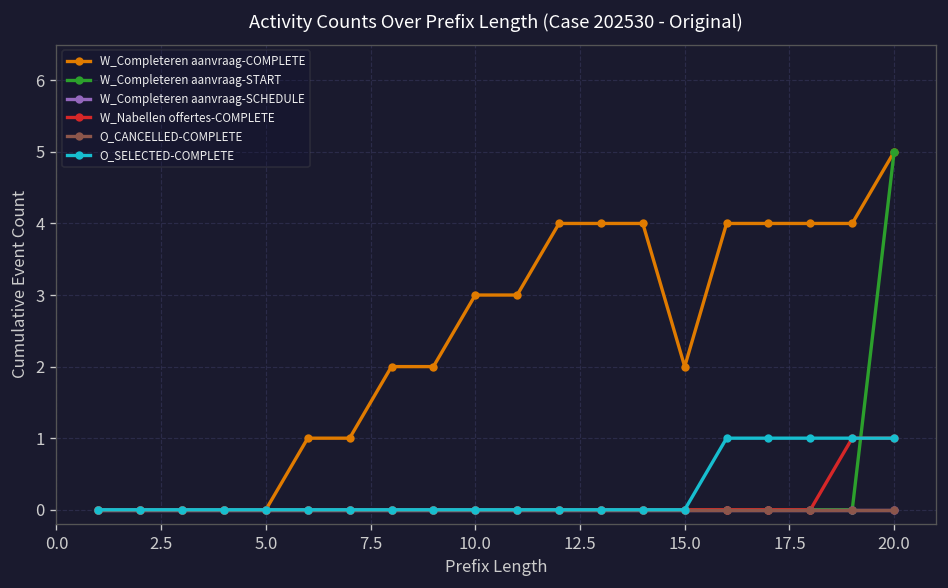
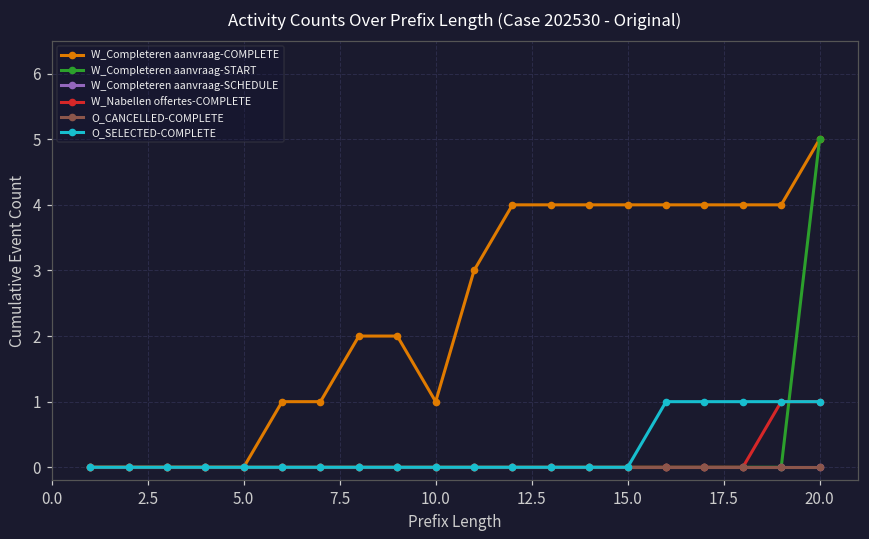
W_Completeren aanvraag-COMPLETE, 10.0: 3 -> 1
W_Completeren aanvraag-COMPLETE, 15.0: 2 -> 4
